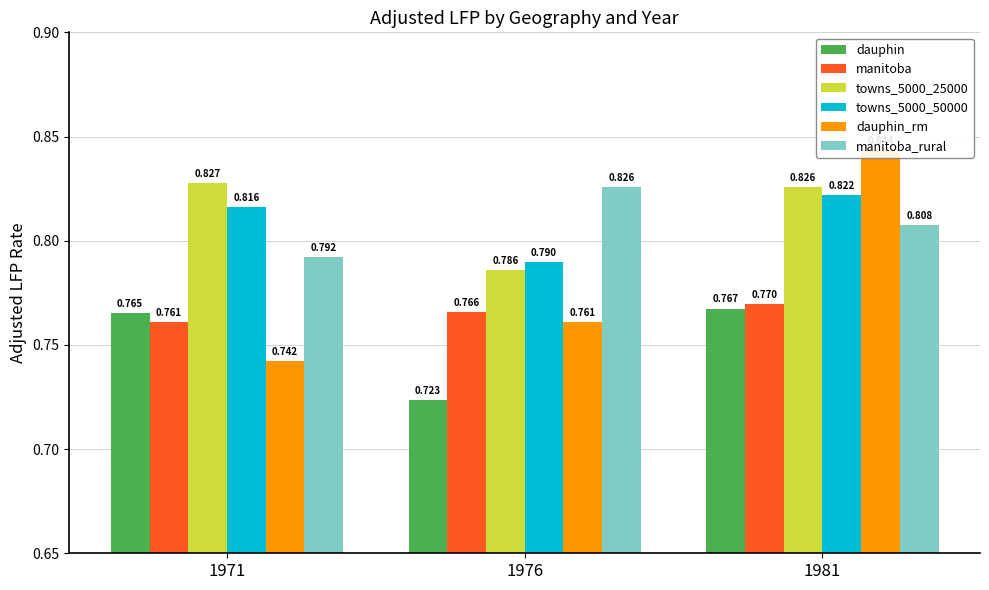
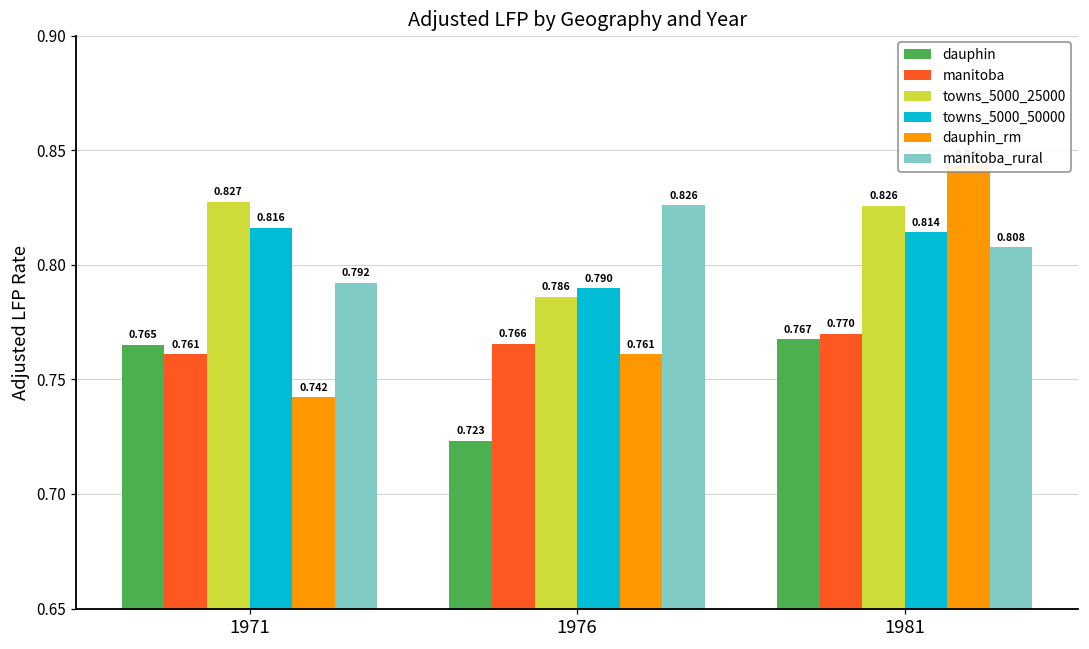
towns_5000_50000, 1981: 0.822 -> 0.814
